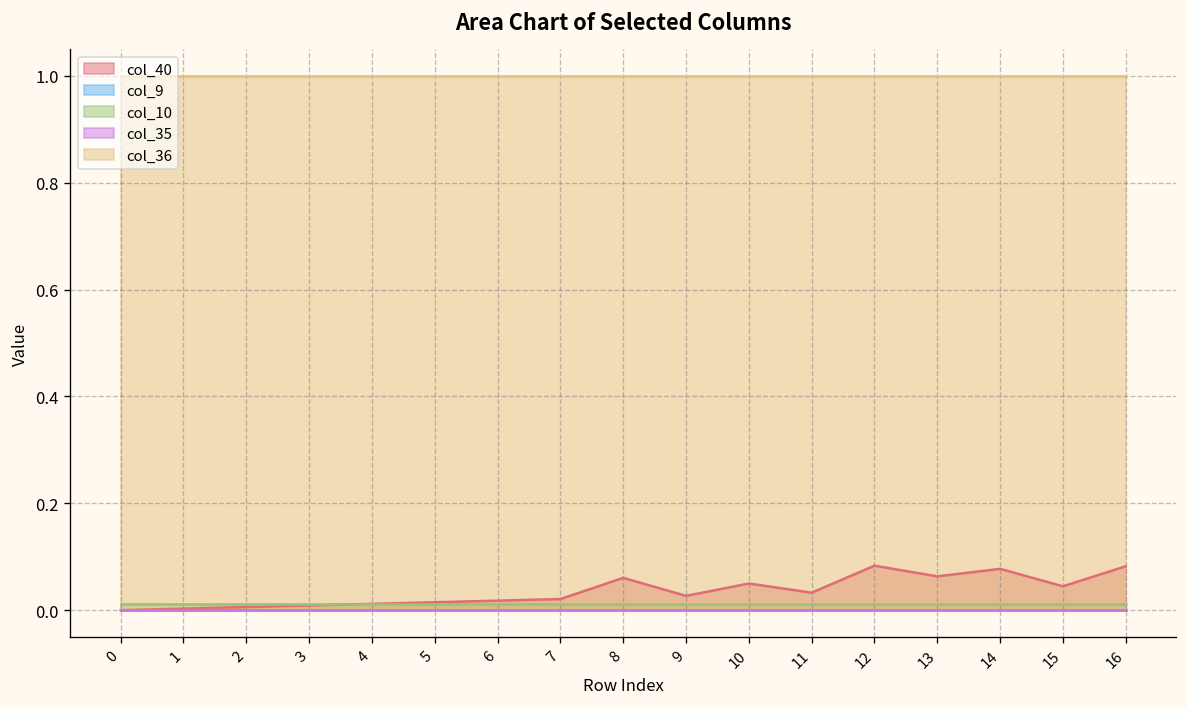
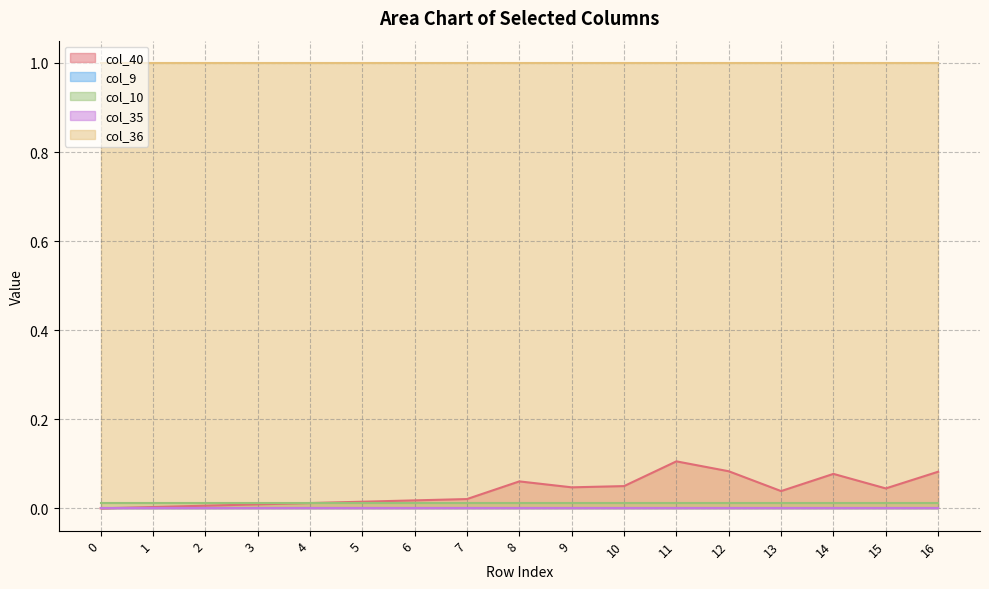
col_40, 9: 0.03 -> 0.05
col_40, 11: 0.03 -> 0.11
col_40, 13: 0.06 -> 0.04
